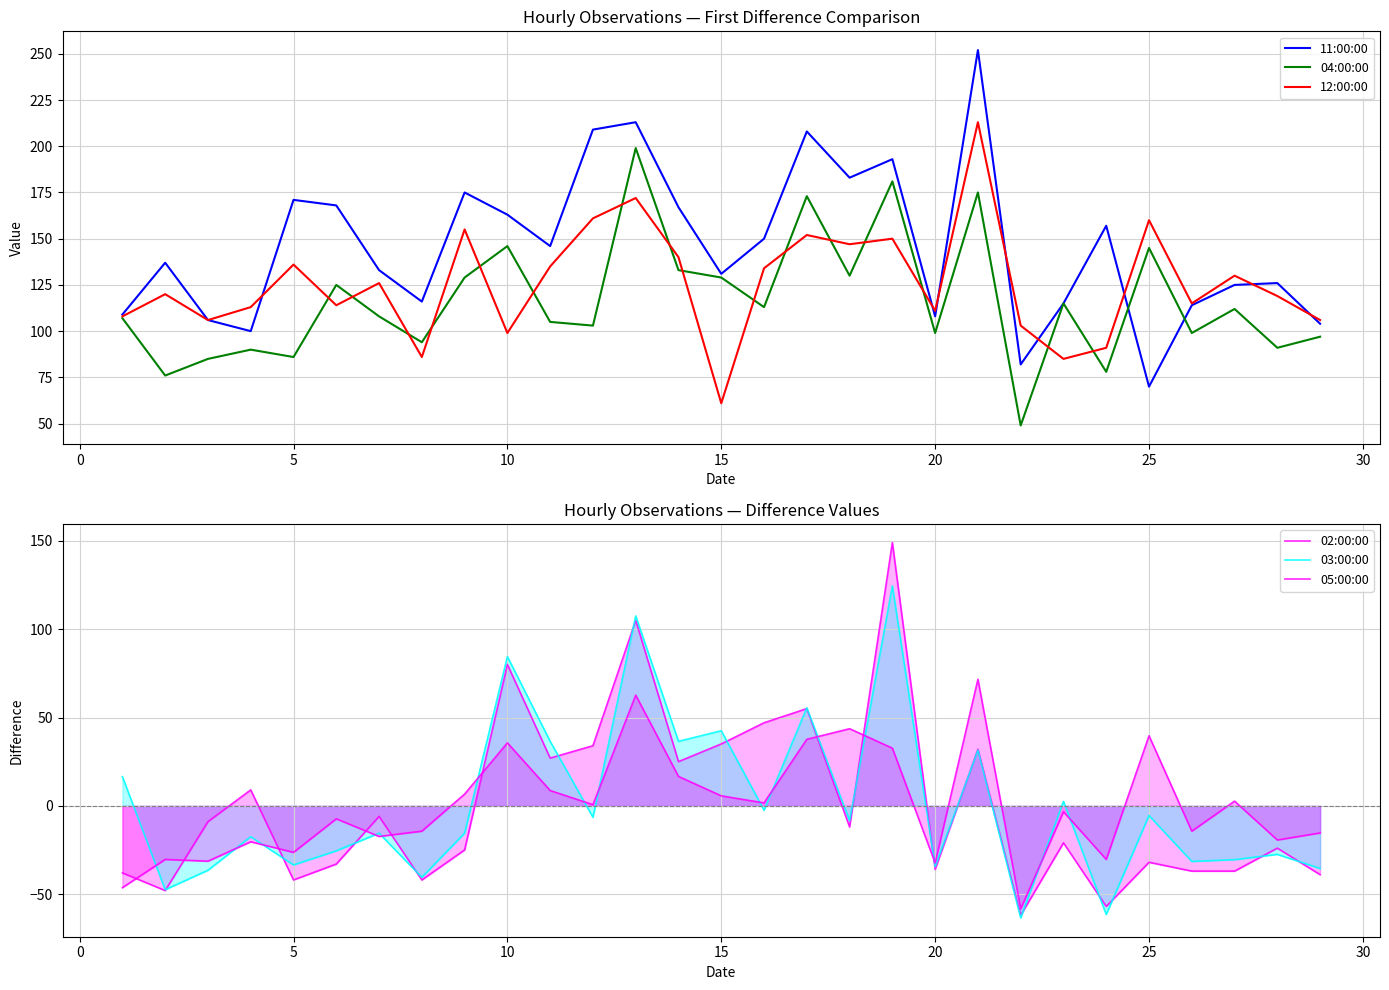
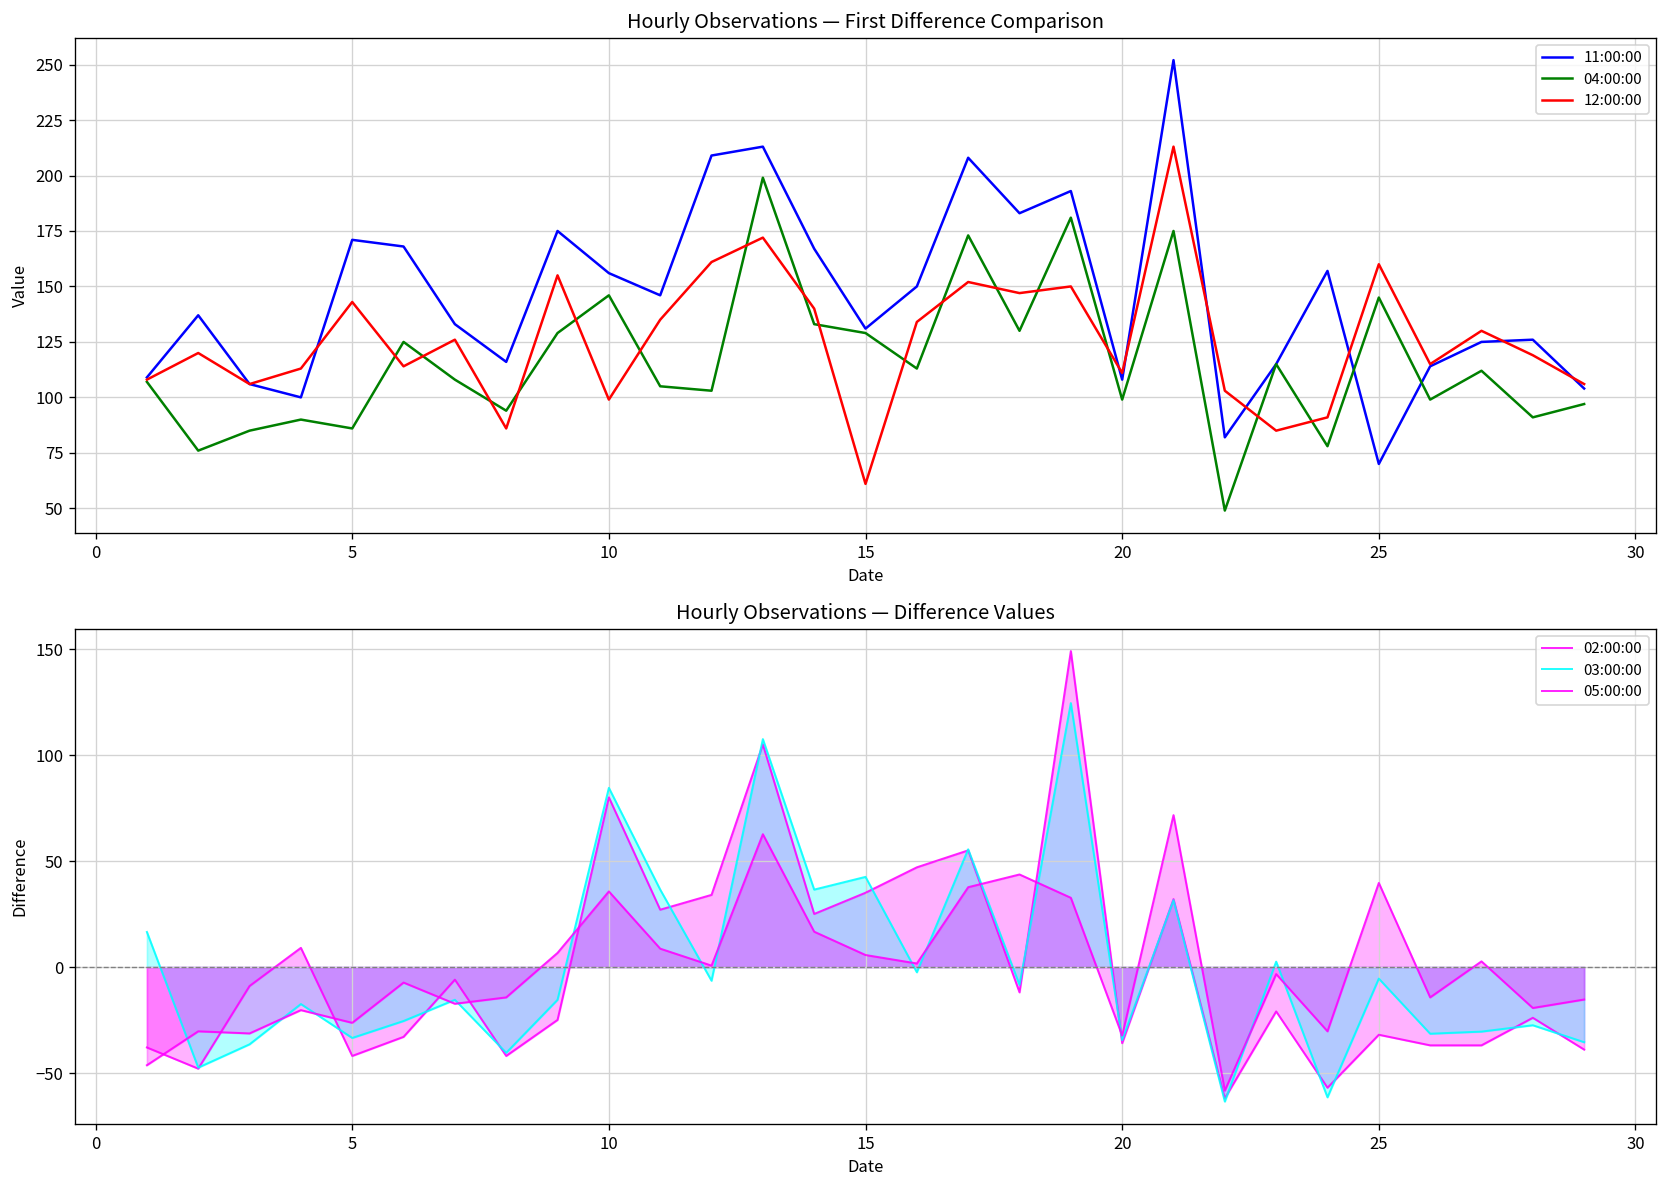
Hourly Observations — First Difference Comparison, 12:00:00, 5: 136 -> 143
Hourly Observations — First Difference Comparison, 11:00:00, 10: 163 -> 156
